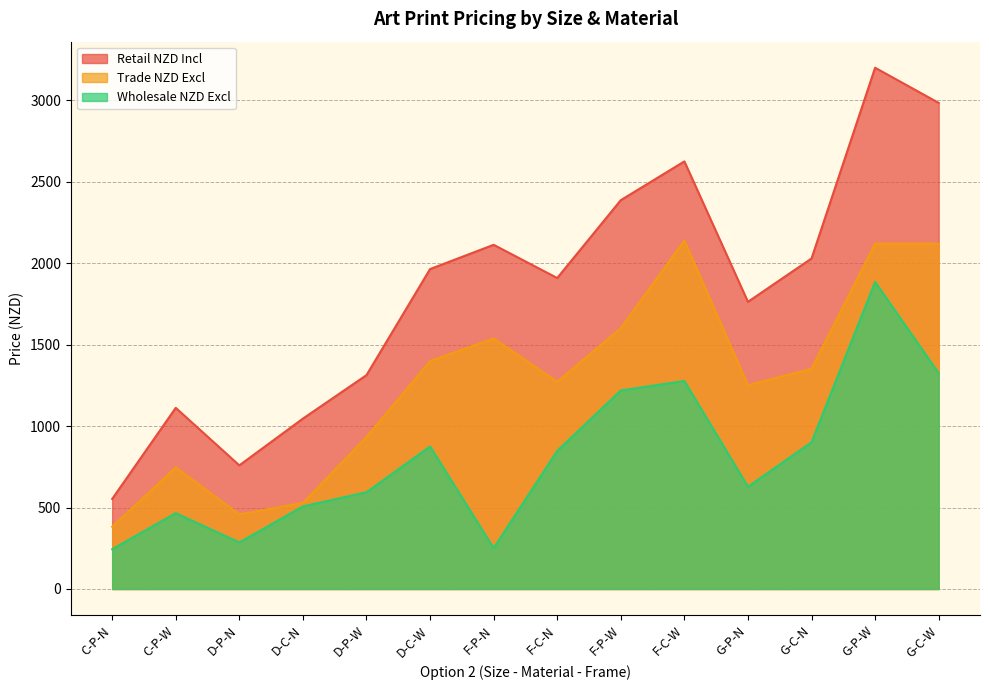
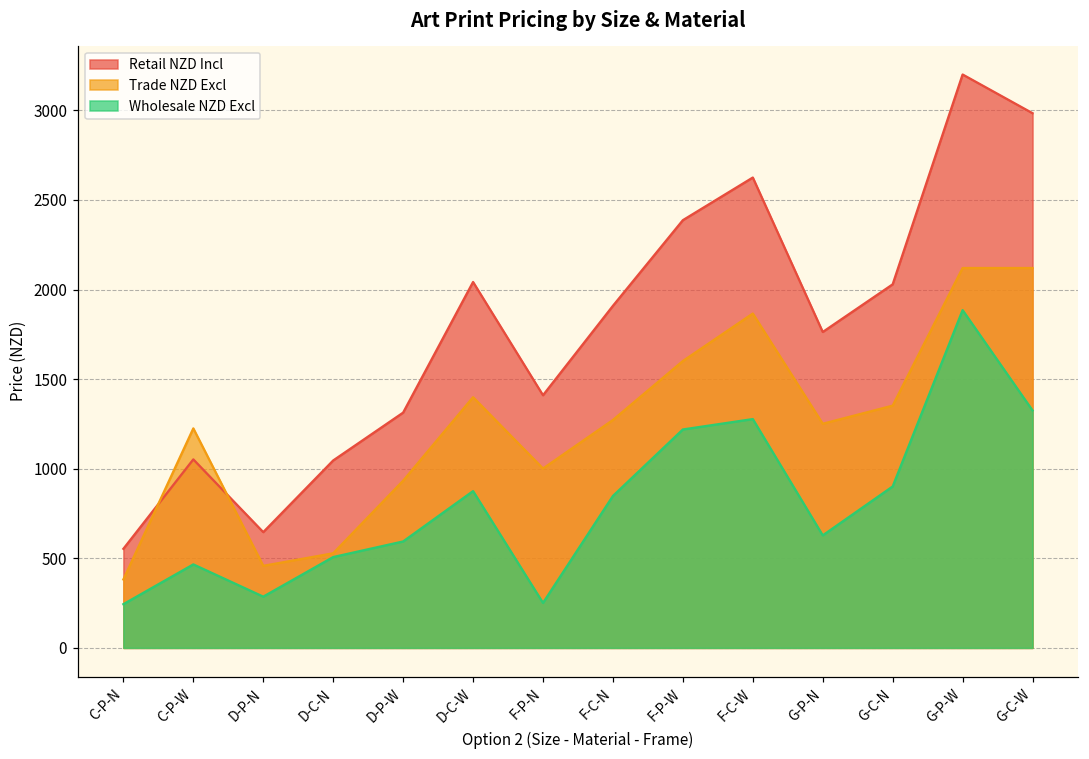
Retail NZD Incl, C-P-W: 1110 -> 1050
Trade NZD Excl, C-P-W: 750 -> 1230
Retail NZD Incl, D-P-N: 760 -> 650
Retail NZD Incl, D-C-W: 1960 -> 2040
Retail NZD Incl, F-P-N: 2110 -> 1410
Trade NZD Excl, F-P-N: 1540 -> 1000
Trade NZD Excl, F-C-W: 2140 -> 1870
